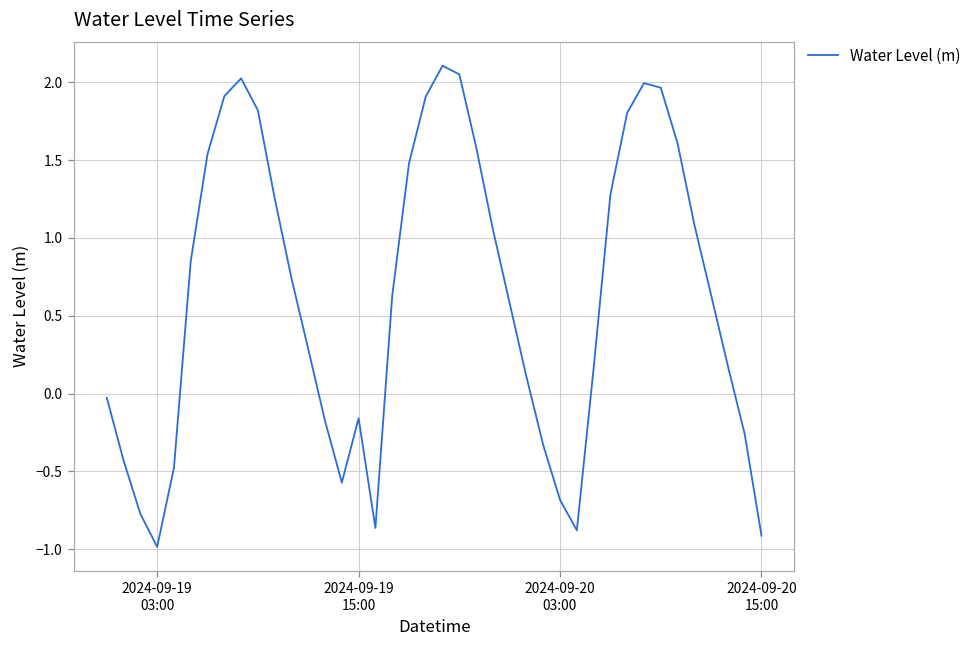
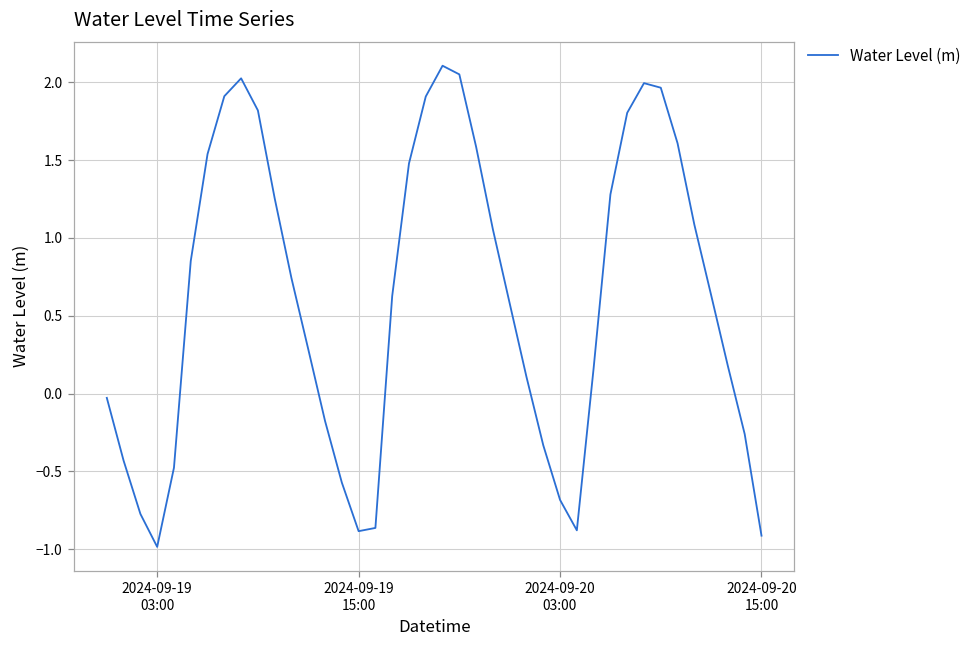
2024-09-19 15:00: -0.16 -> -0.88
